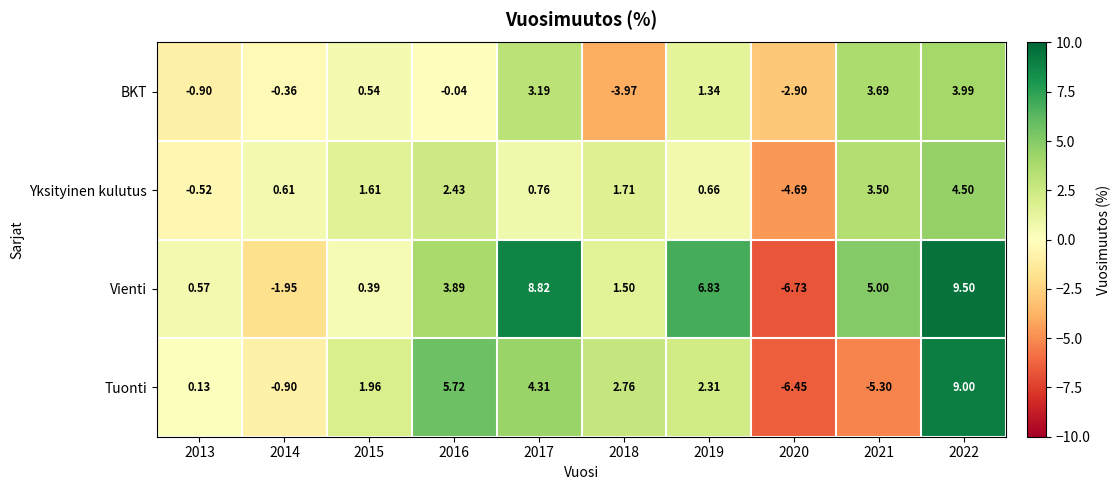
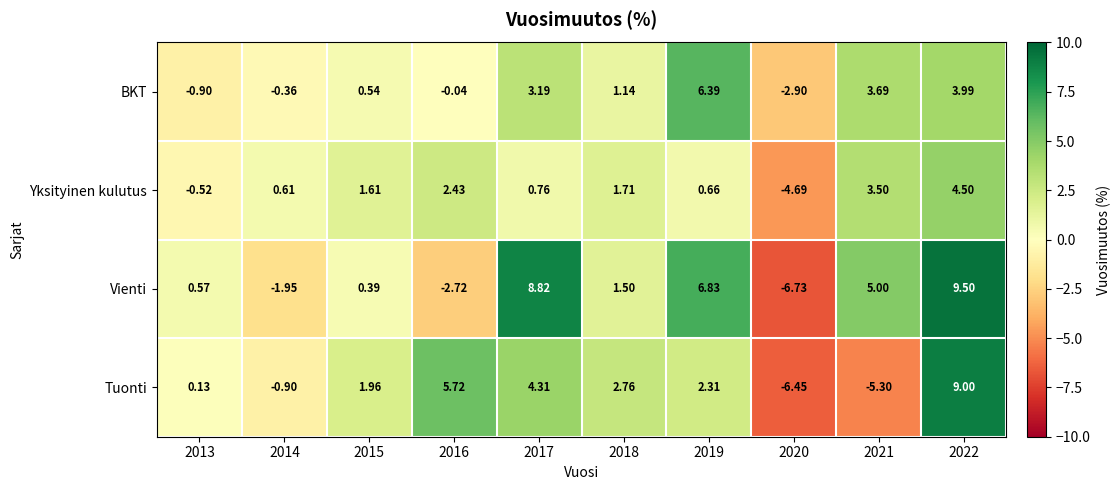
BKT, 2018: -3.97 -> 1.14
BKT, 2019: 1.34 -> 6.39
Vienti, 2016: 3.89 -> -2.72
